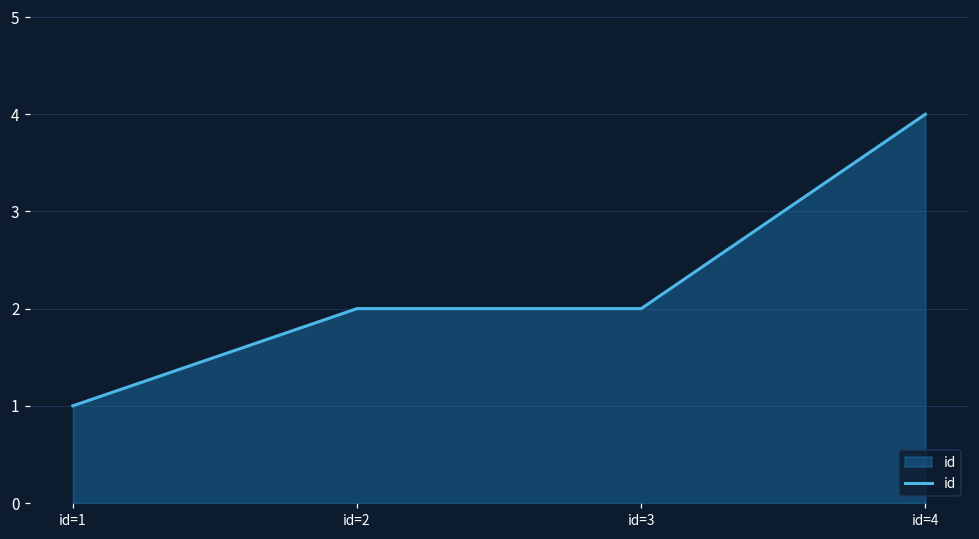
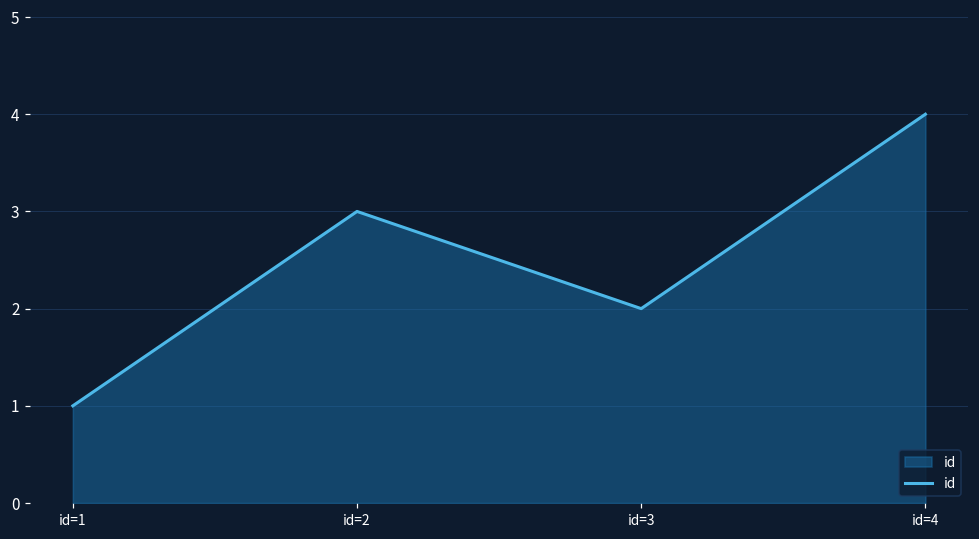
id=2: 2 -> 3
